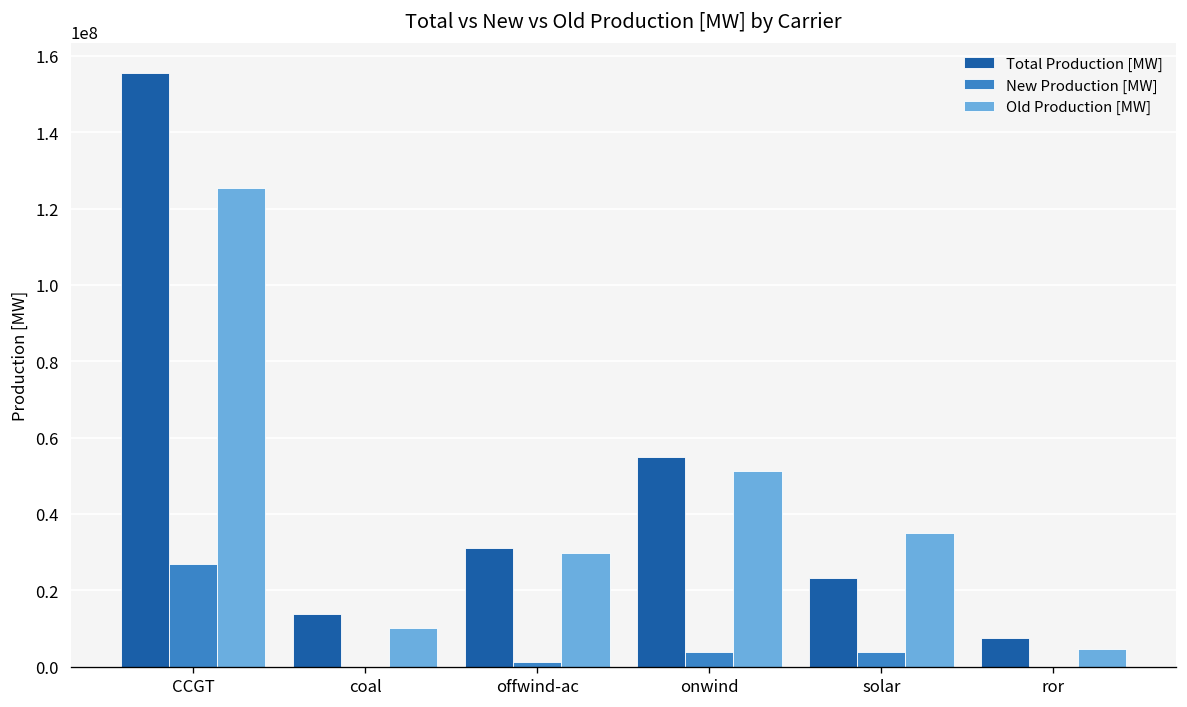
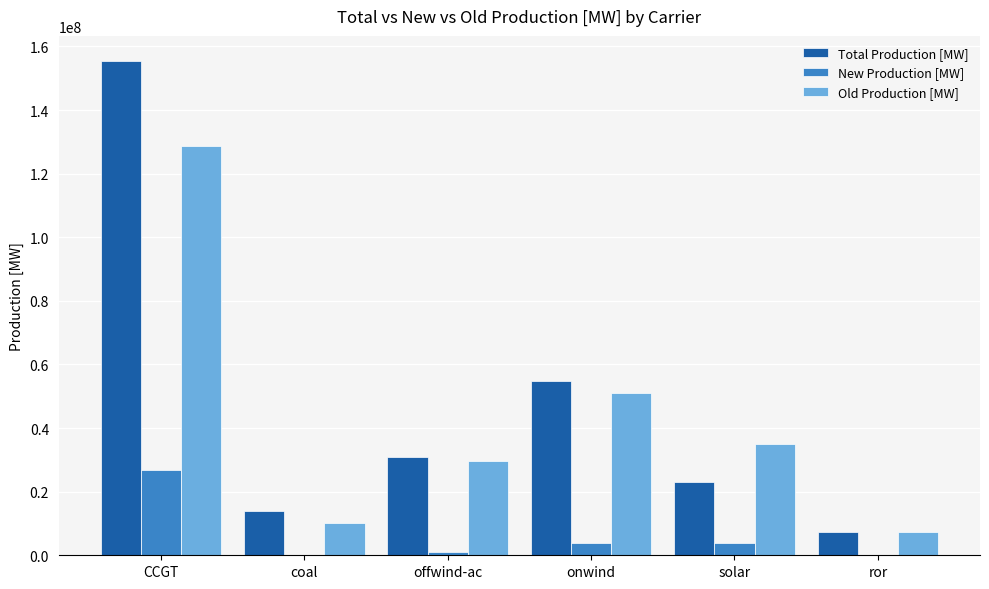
Old Production [MW], CCGT: 125000000 -> 129000000
Old Production [MW], ror: 5000000 -> 7000000
